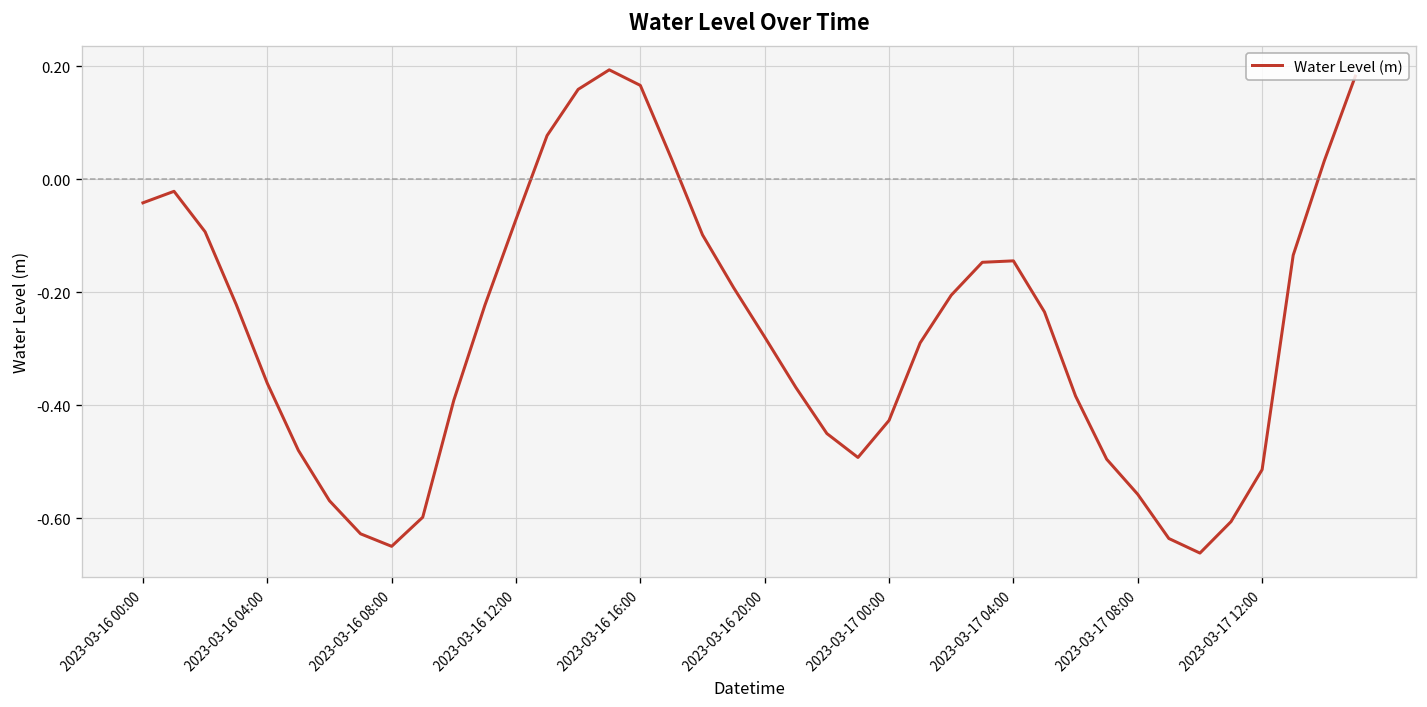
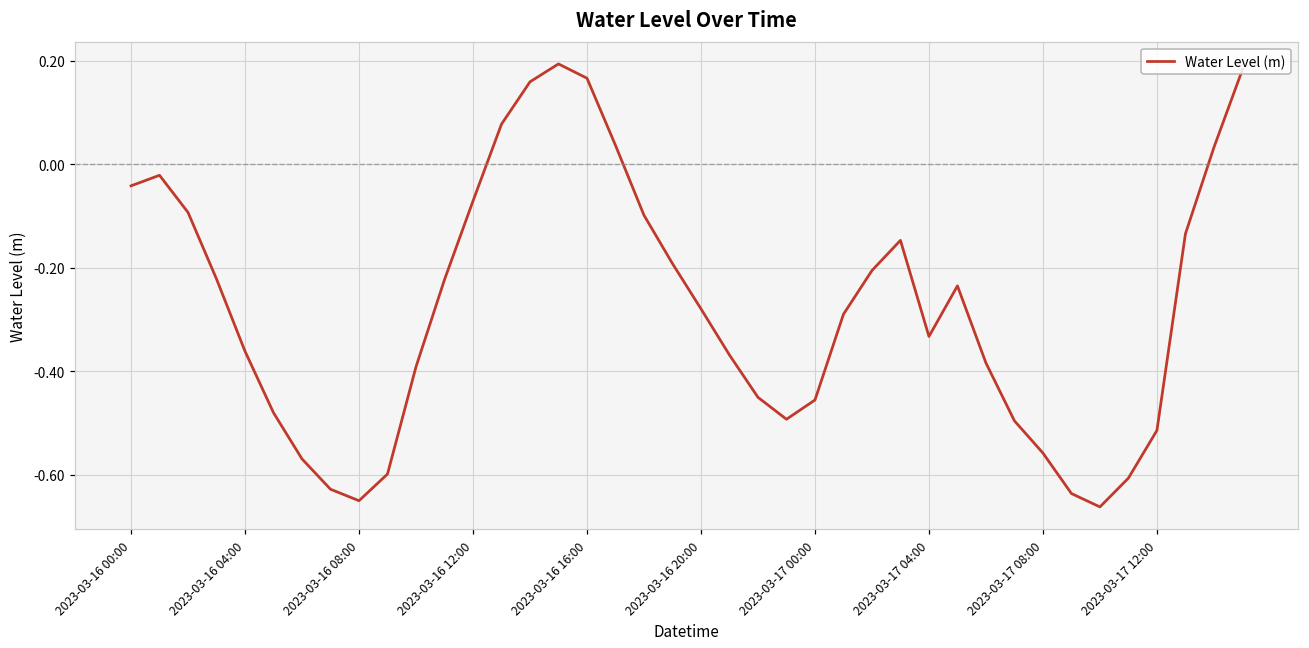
2023-03-17 00:00: -0.43 -> -0.46
2023-03-17 04:00: -0.14 -> -0.33
